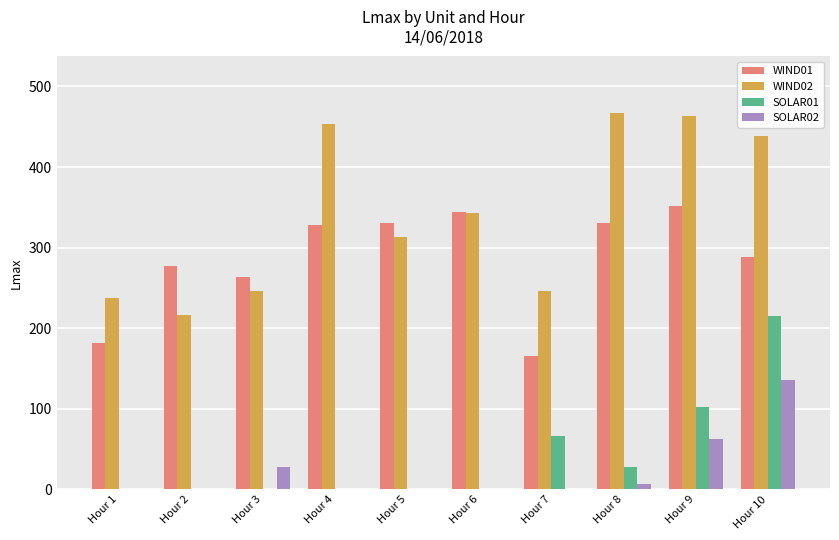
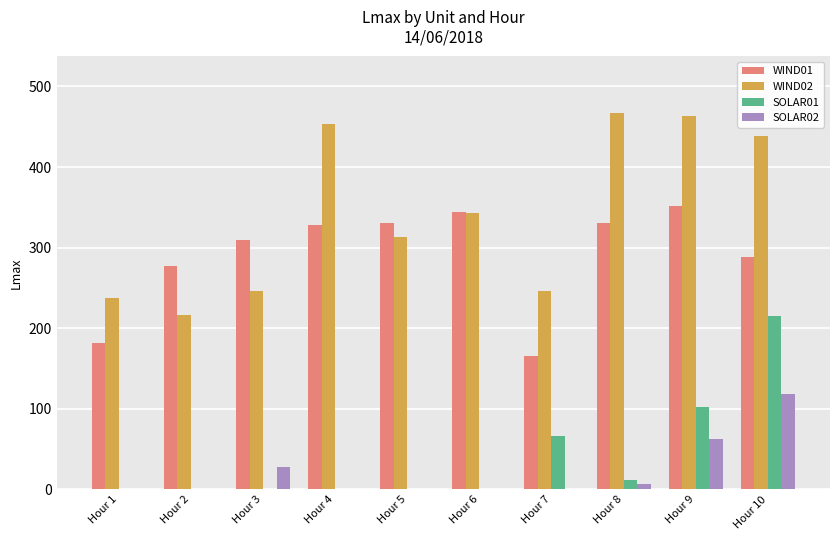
WIND01, Hour 3: 260 -> 310
SOLAR01, Hour 8: 30 -> 10
SOLAR02, Hour 10: 140 -> 120
